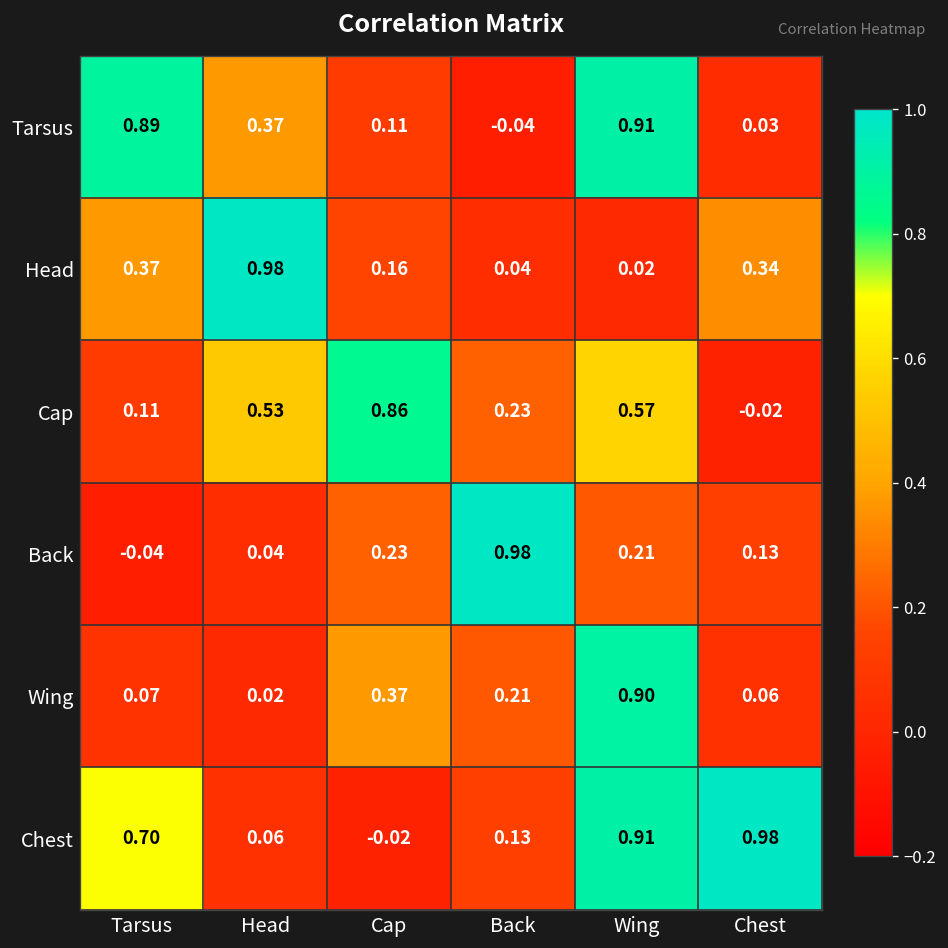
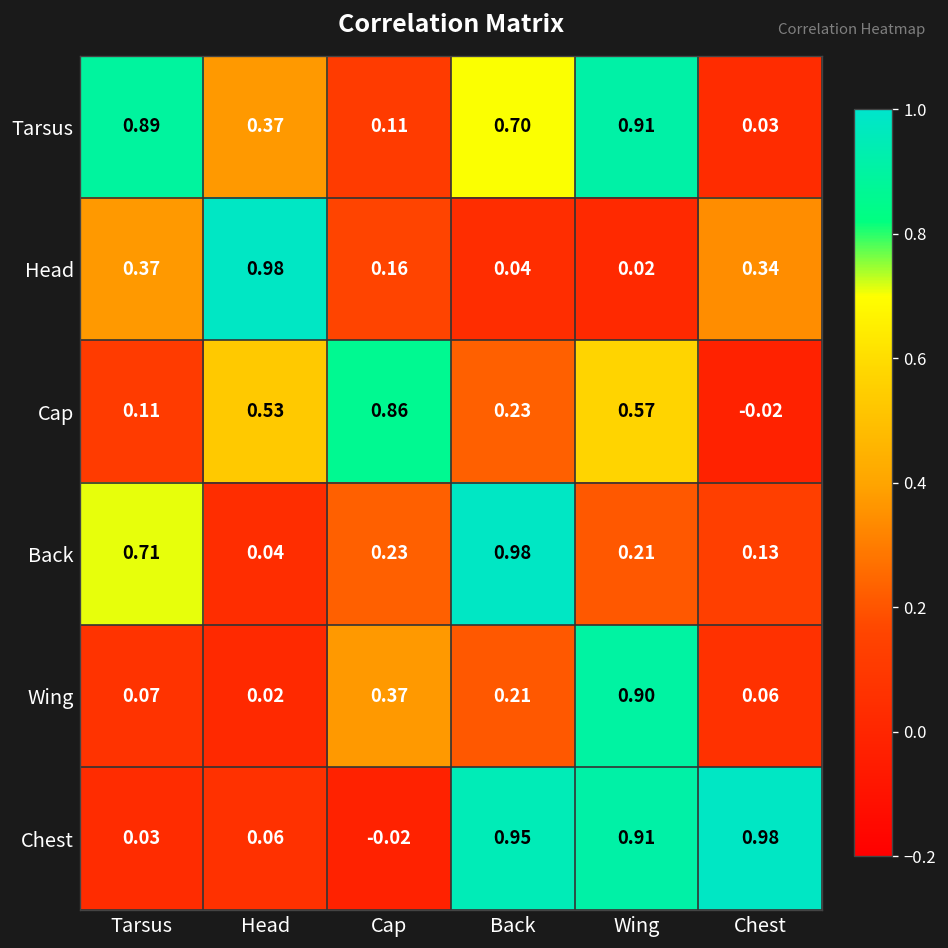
Tarsus, Back: -0.04 -> 0.70
Back, Tarsus: -0.04 -> 0.71
Chest, Tarsus: 0.70 -> 0.03
Chest, Back: 0.13 -> 0.95
